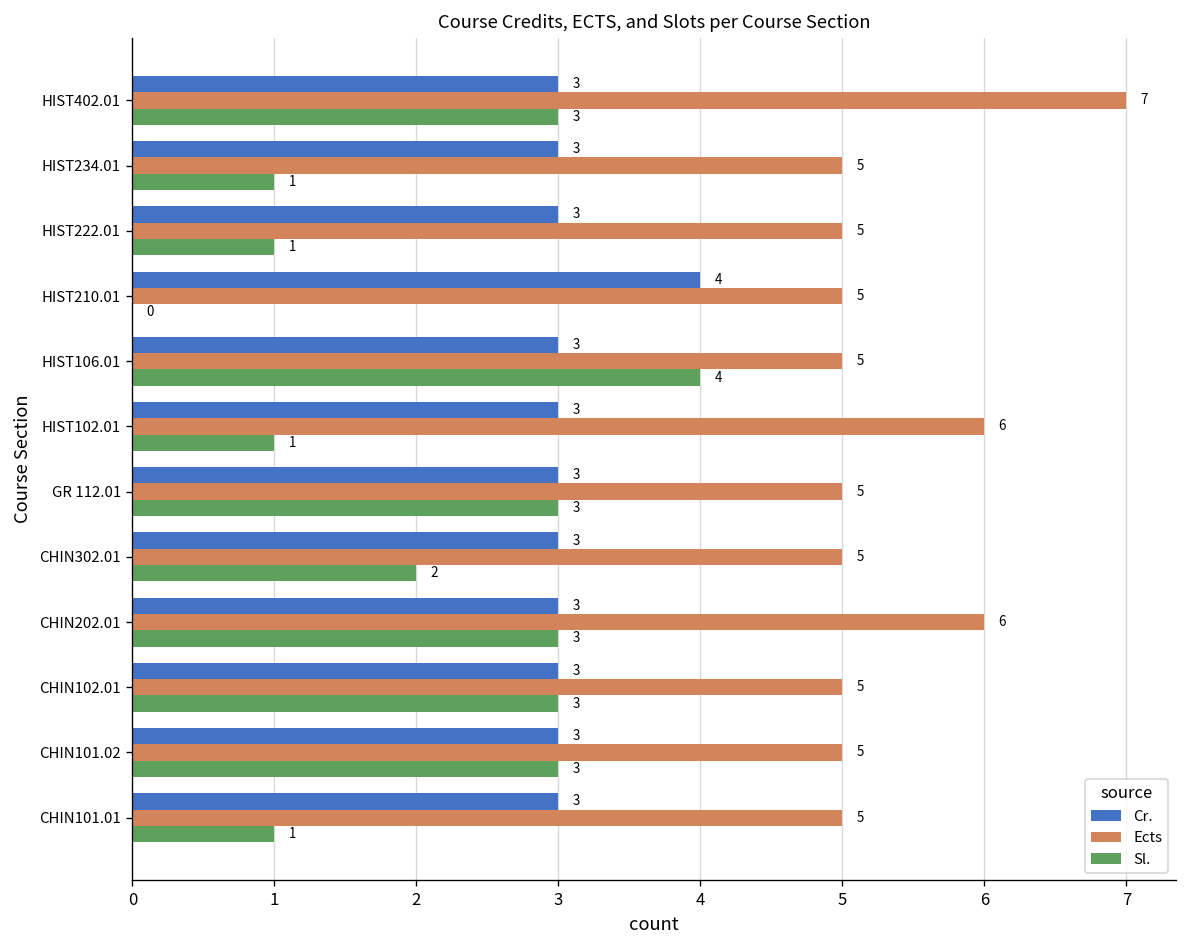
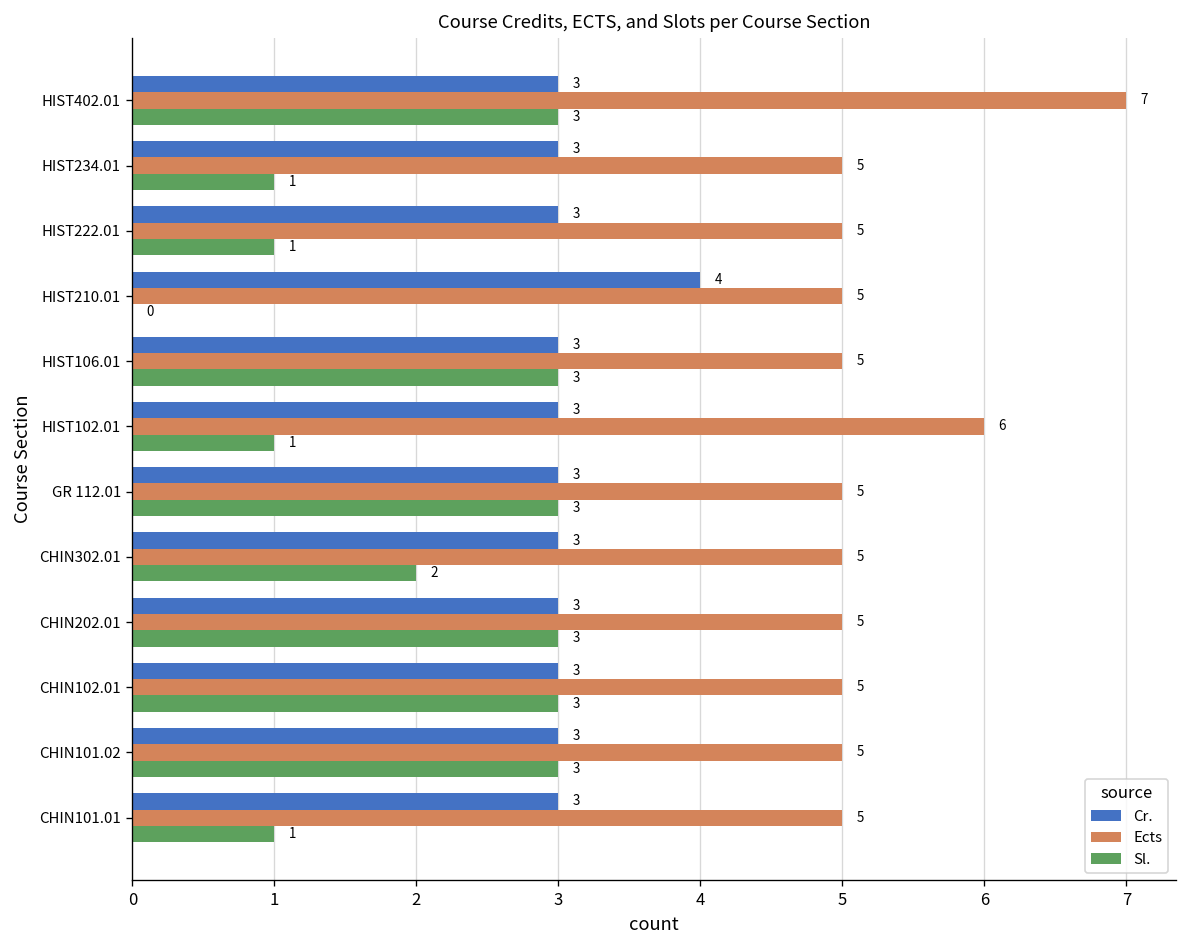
Sl., HIST106.01: 4 -> 3
Ects, CHIN202.01: 6 -> 5
